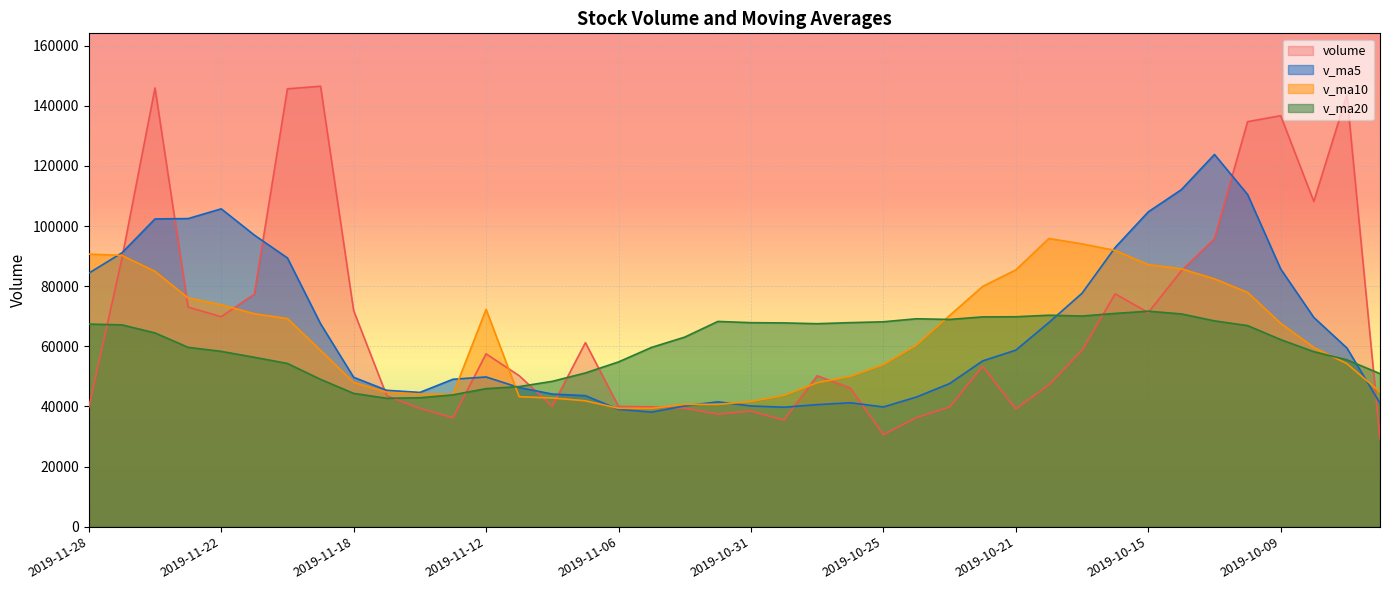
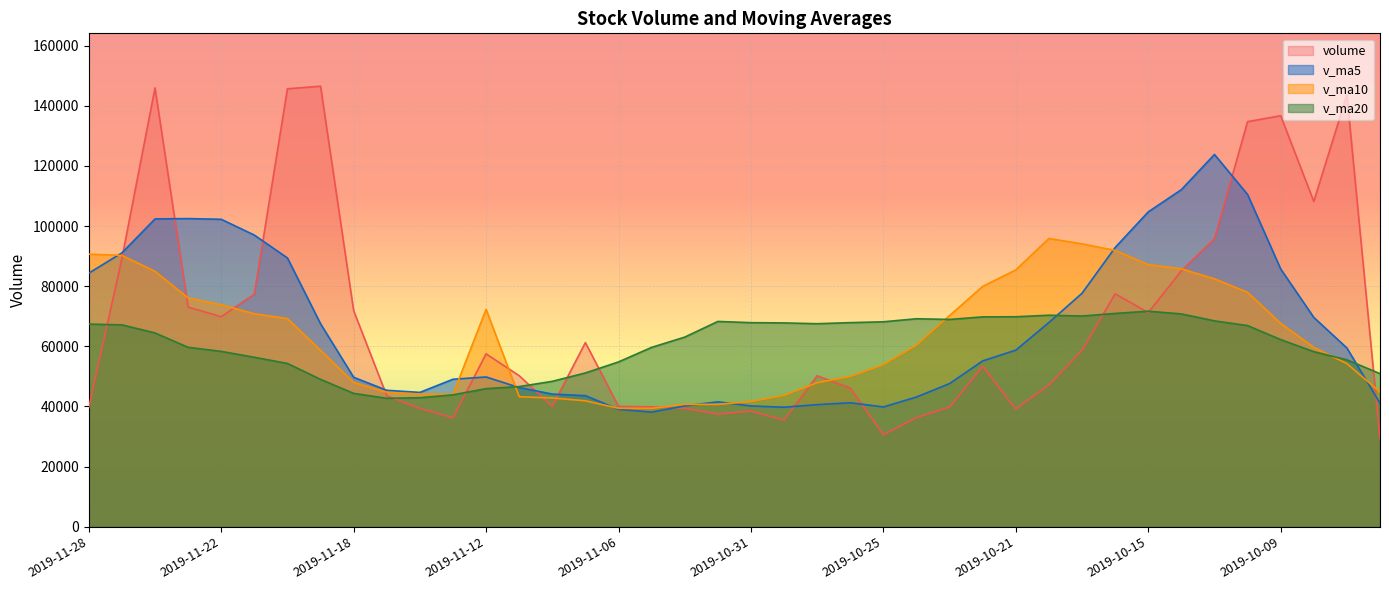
v_ma5, 2019-11-22: 106000 -> 102000
